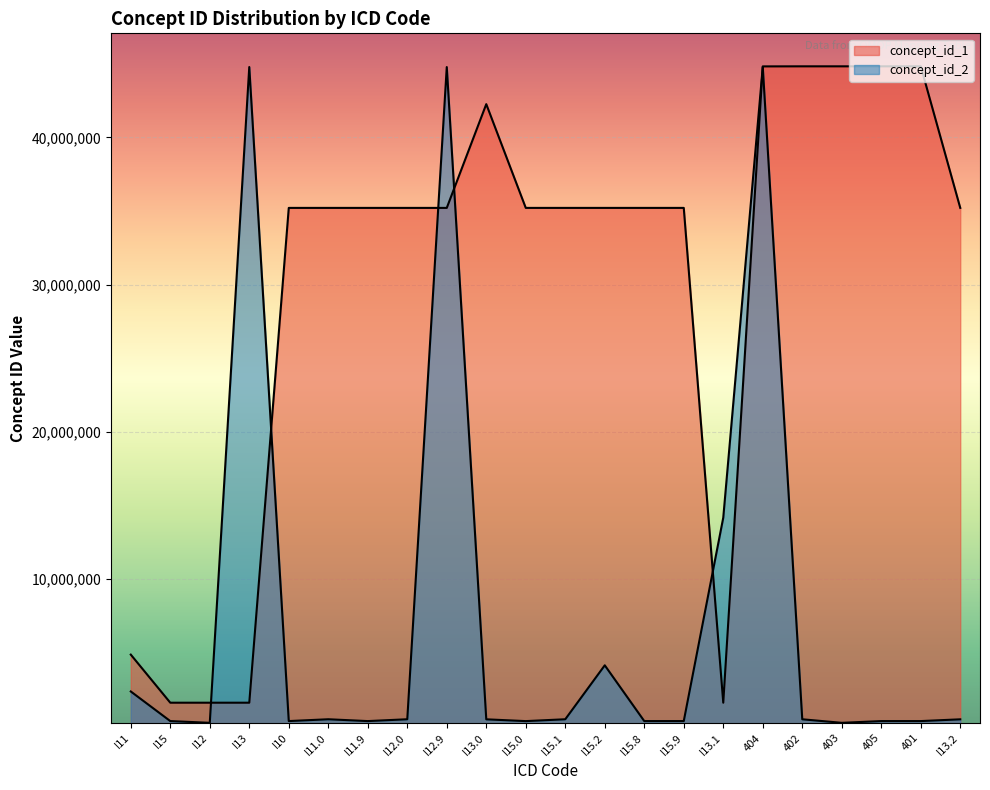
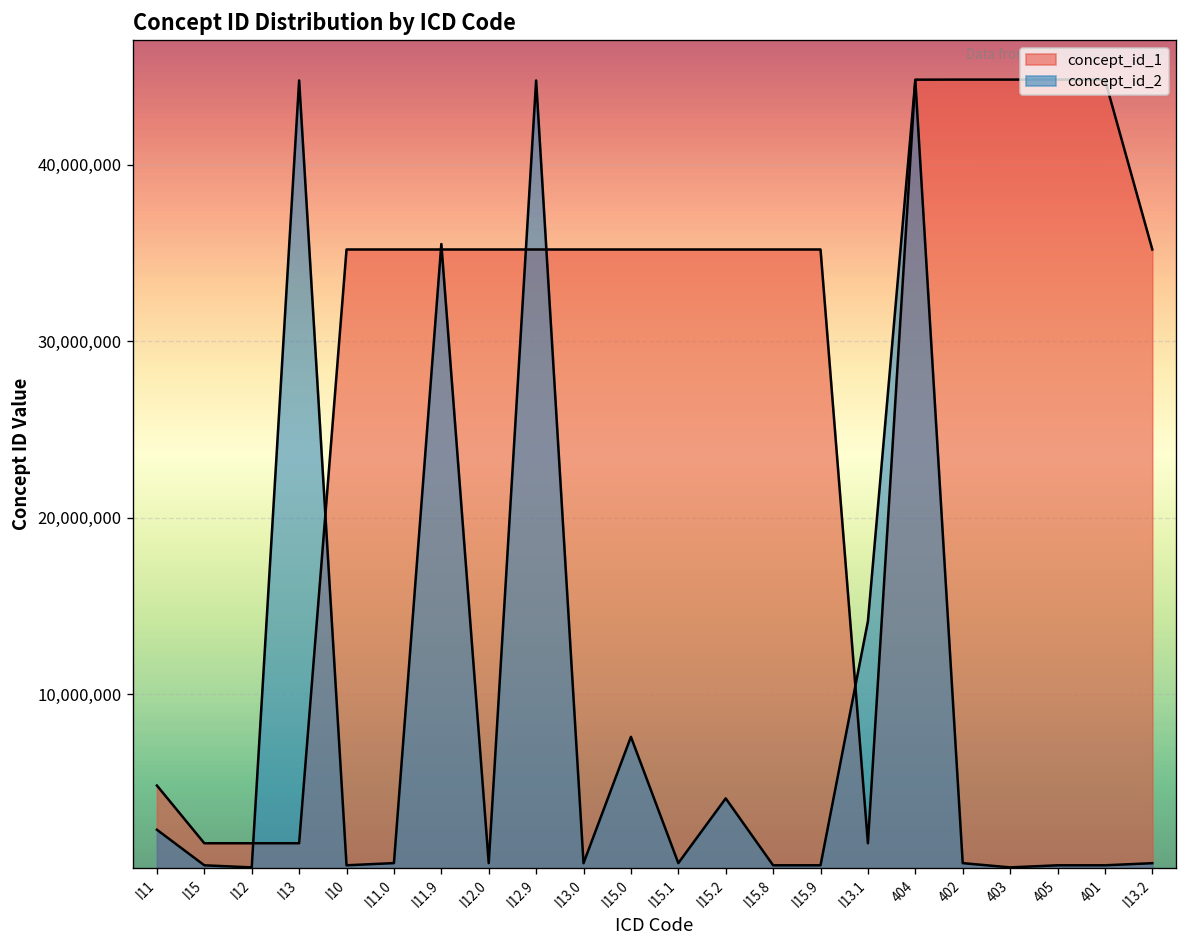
concept_id_2, I11.9: 300,000 -> 35,500,000
concept_id_1, I13.0: 42,300,000 -> 35,200,000
concept_id_2, I15.0: 300,000 -> 7,600,000
